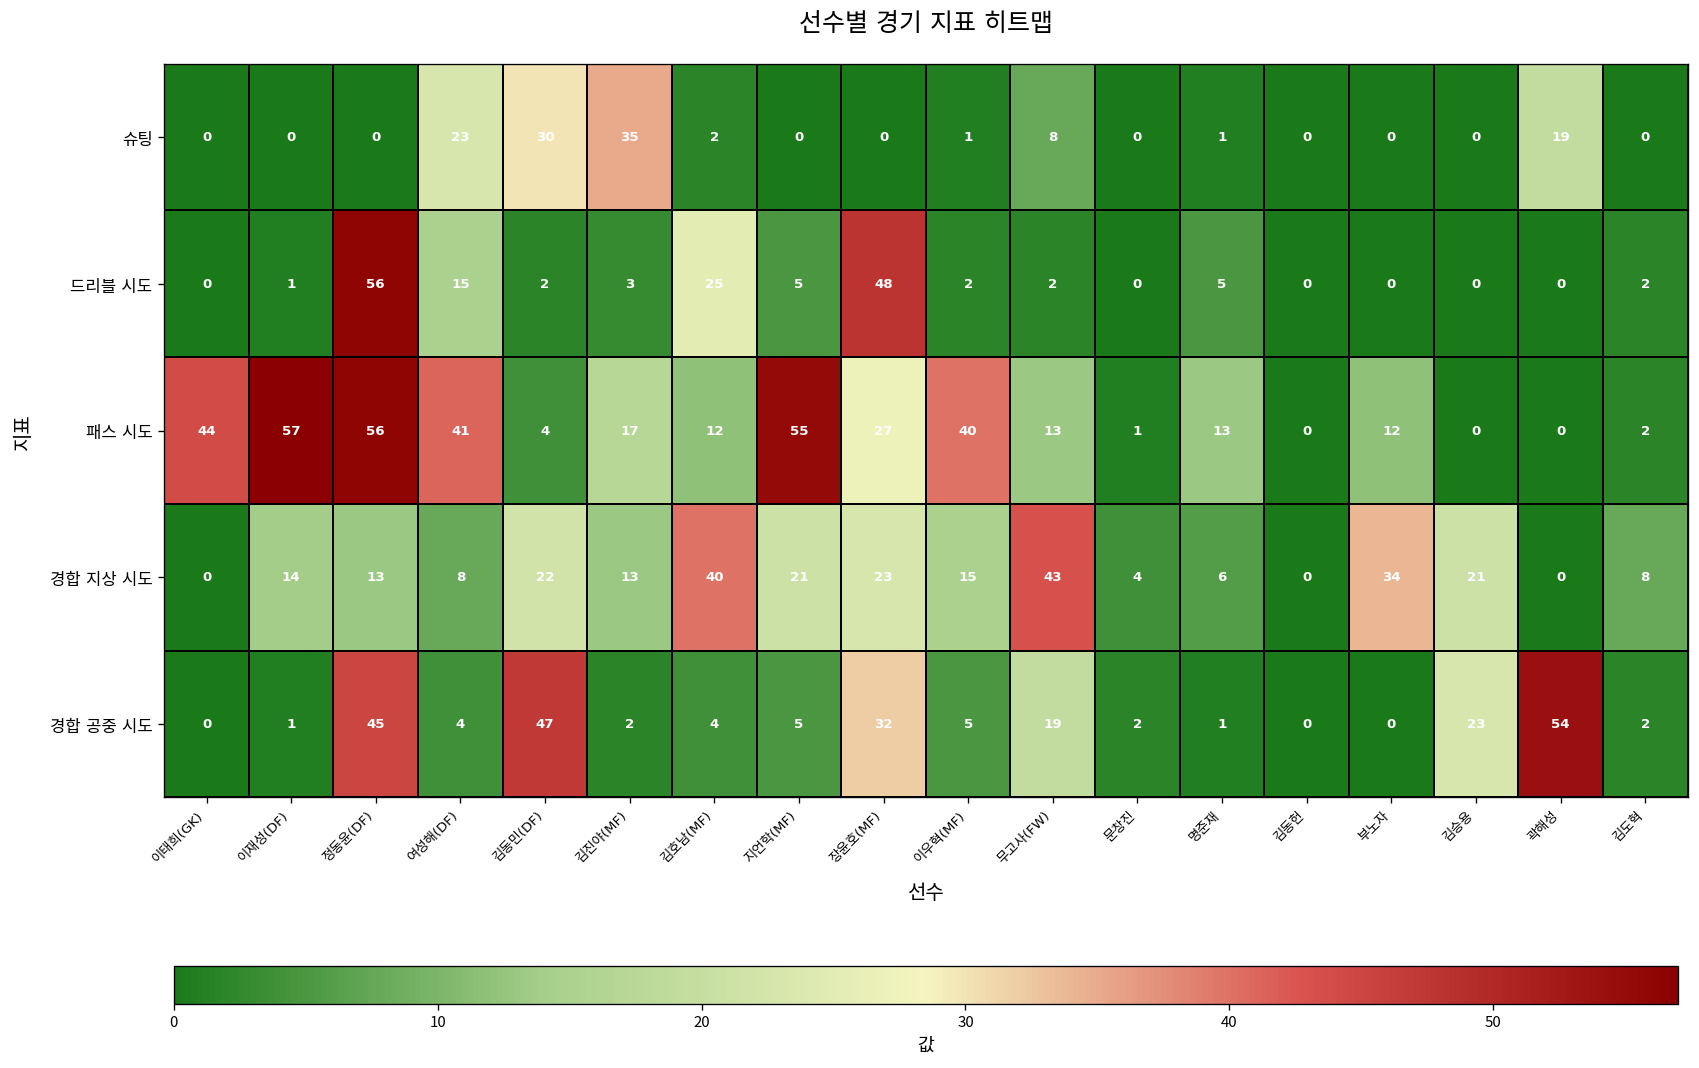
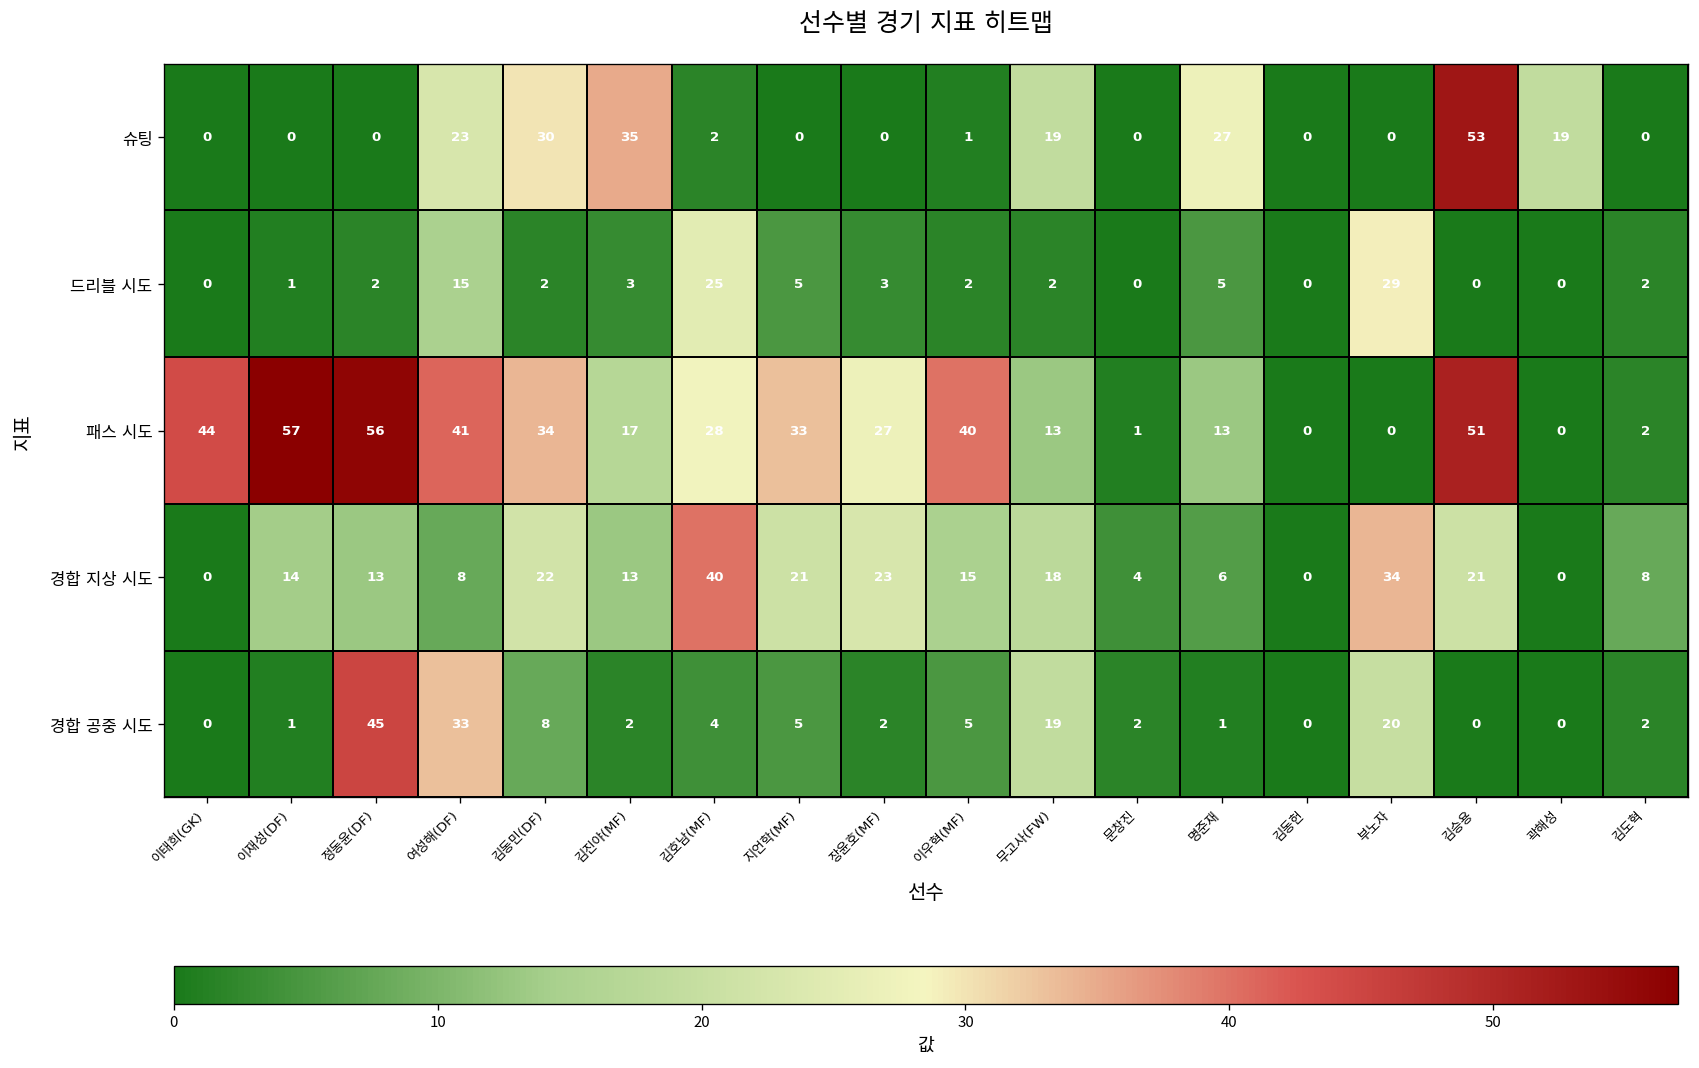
슈팅, 무고사(FW): 8 -> 19
슈팅, 명준재: 1 -> 27
슈팅, 김승용: 0 -> 53
드리블 시도, 정동윤(DF): 56 -> 2
드리블 시도, 장윤호(MF): 48 -> 3
드리블 시도, 부노자: 0 -> 29
패스 시도, 김동민(DF): 4 -> 34
패스 시도, 김호남(MF): 12 -> 28
패스 시도, 지언학(MF): 55 -> 33
패스 시도, 부노자: 12 -> 0
패스 시도, 김승용: 0 -> 51
경합 지상 시도, 무고사(FW): 43 -> 18
경합 공중 시도, 여성해(DF): 4 -> 33
경합 공중 시도, 김동민(DF): 47 -> 8
경합 공중 시도, 장윤호(MF): 32 -> 2
경합 공중 시도, 부노자: 0 -> 20
경합 공중 시도, 김승용: 23 -> 0
경합 공중 시도, 곽해성: 54 -> 0
